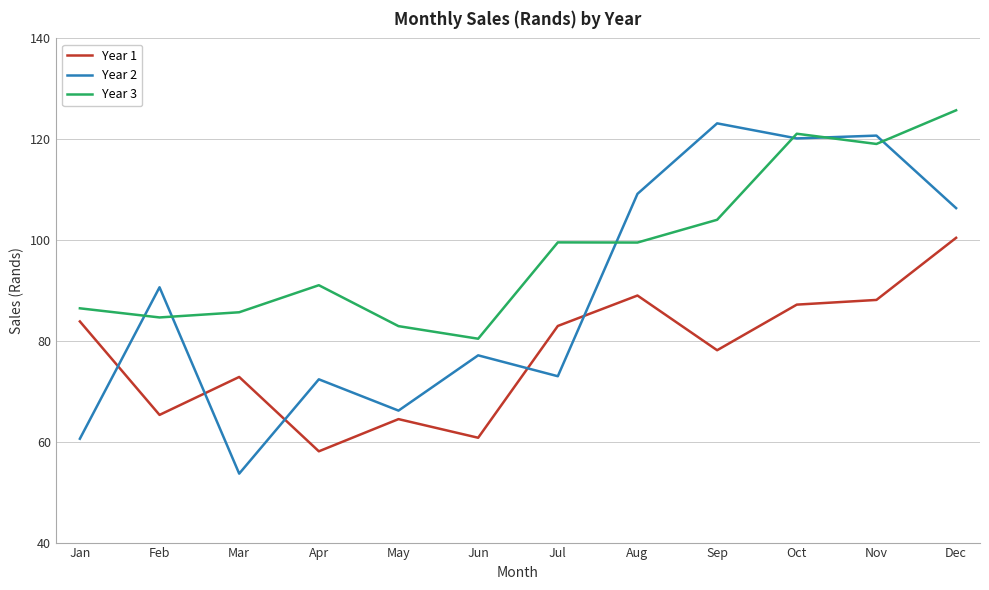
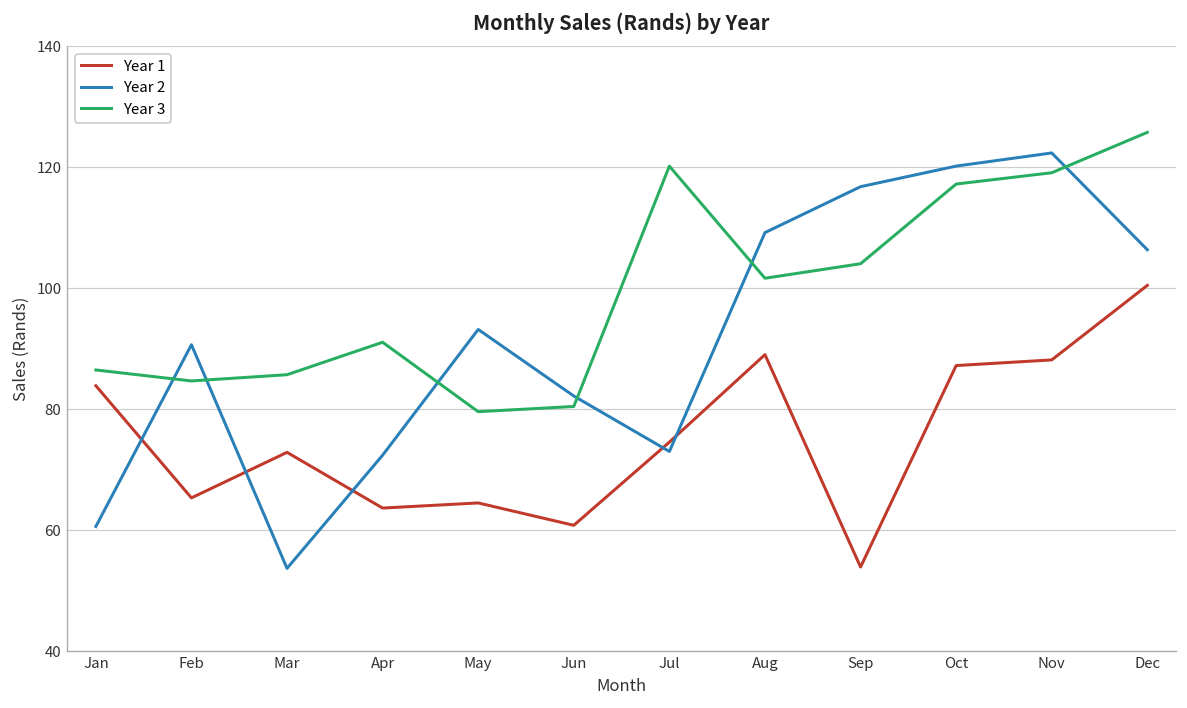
Year 1, Apr: 58 -> 64
Year 2, May: 66 -> 93
Year 3, May: 83 -> 80
Year 2, Jun: 77 -> 82
Year 1, Jul: 83 -> 75
Year 3, Jul: 100 -> 120
Year 3, Aug: 100 -> 102
Year 1, Sep: 78 -> 54
Year 2, Sep: 123 -> 117
Year 3, Oct: 121 -> 117
Year 2, Nov: 121 -> 122
